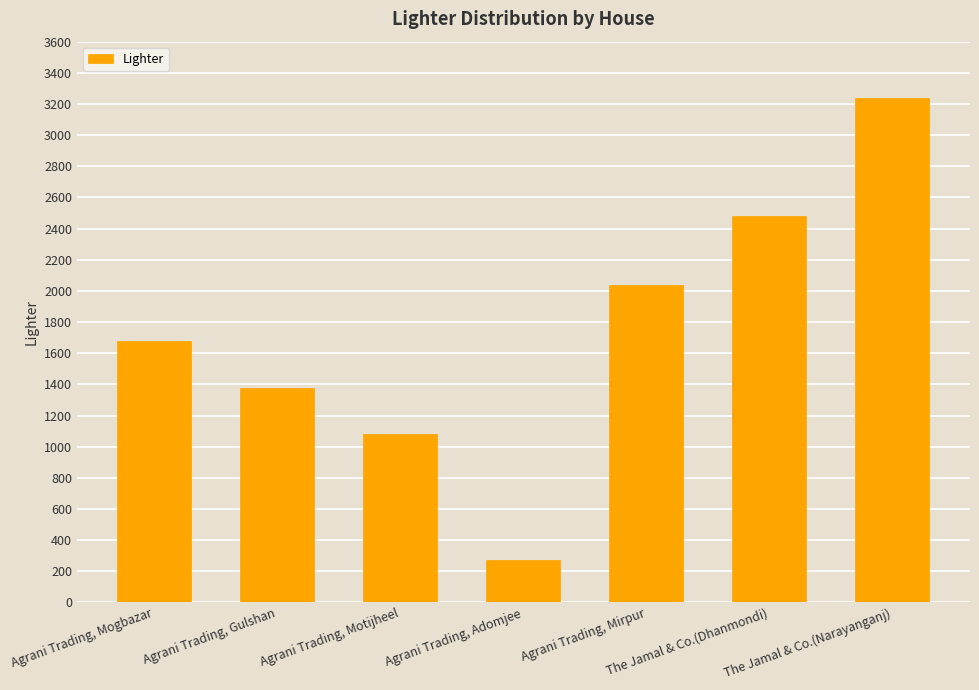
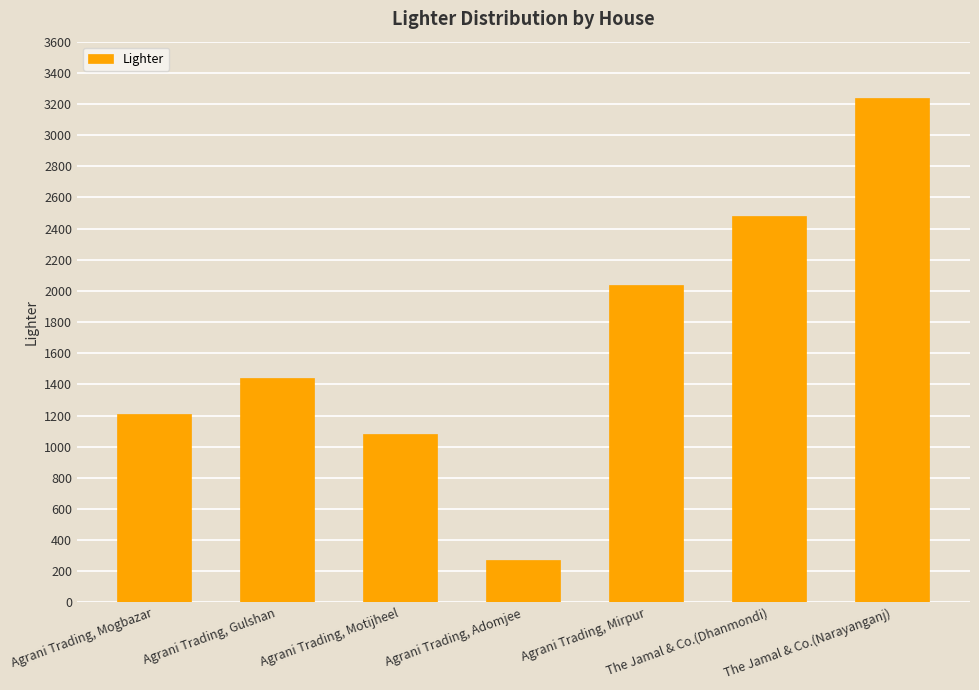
Agrani Trading, Mogbazar: 1680 -> 1210
Agrani Trading, Gulshan: 1370 -> 1440
